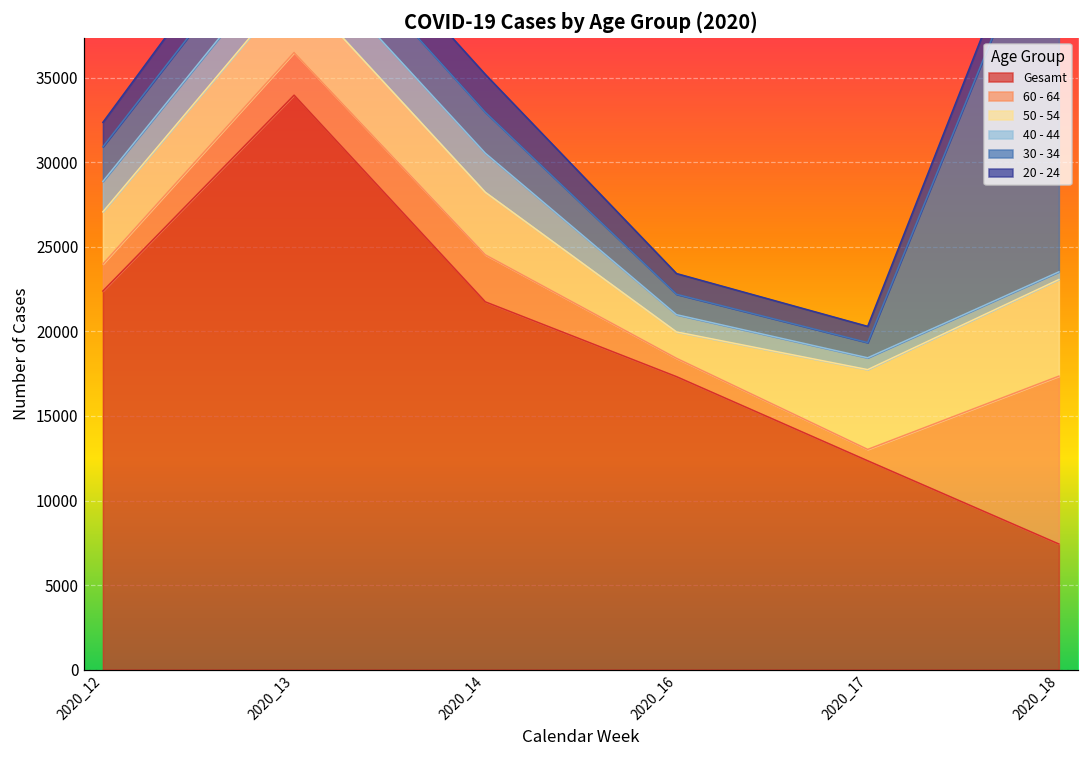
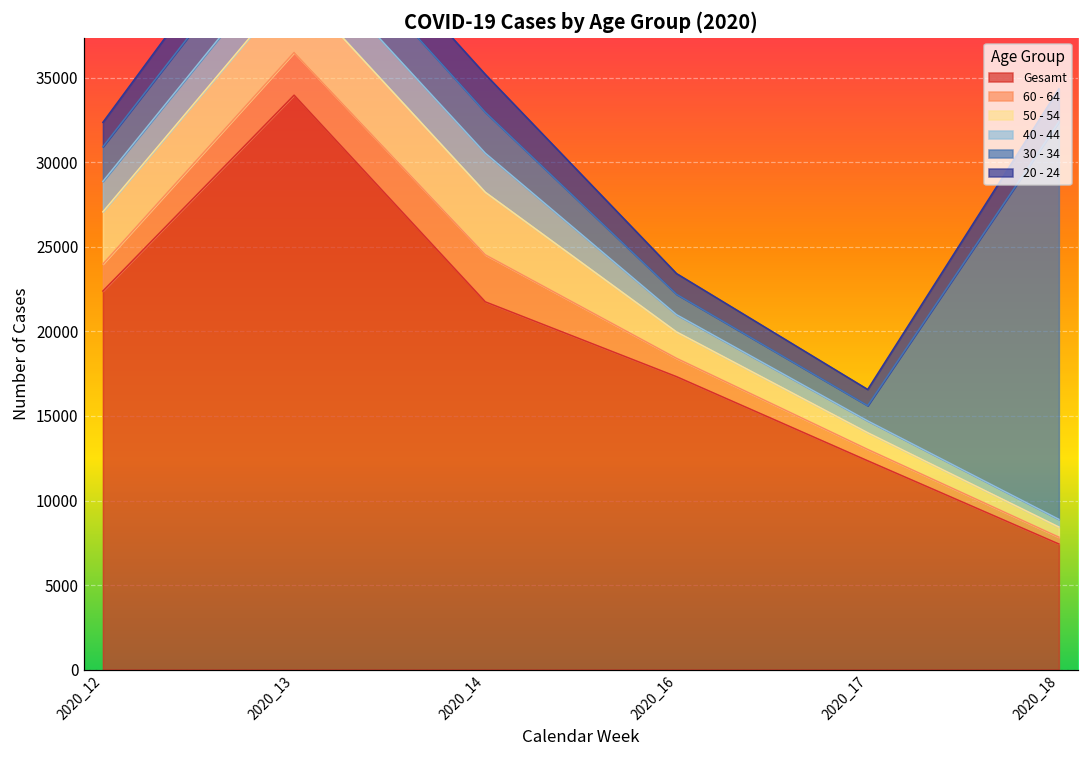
50 - 54, 2020_17: 4700 -> 1000
60 - 64, 2020_18: 9900 -> 400
50 - 54, 2020_18: 5700 -> 600
